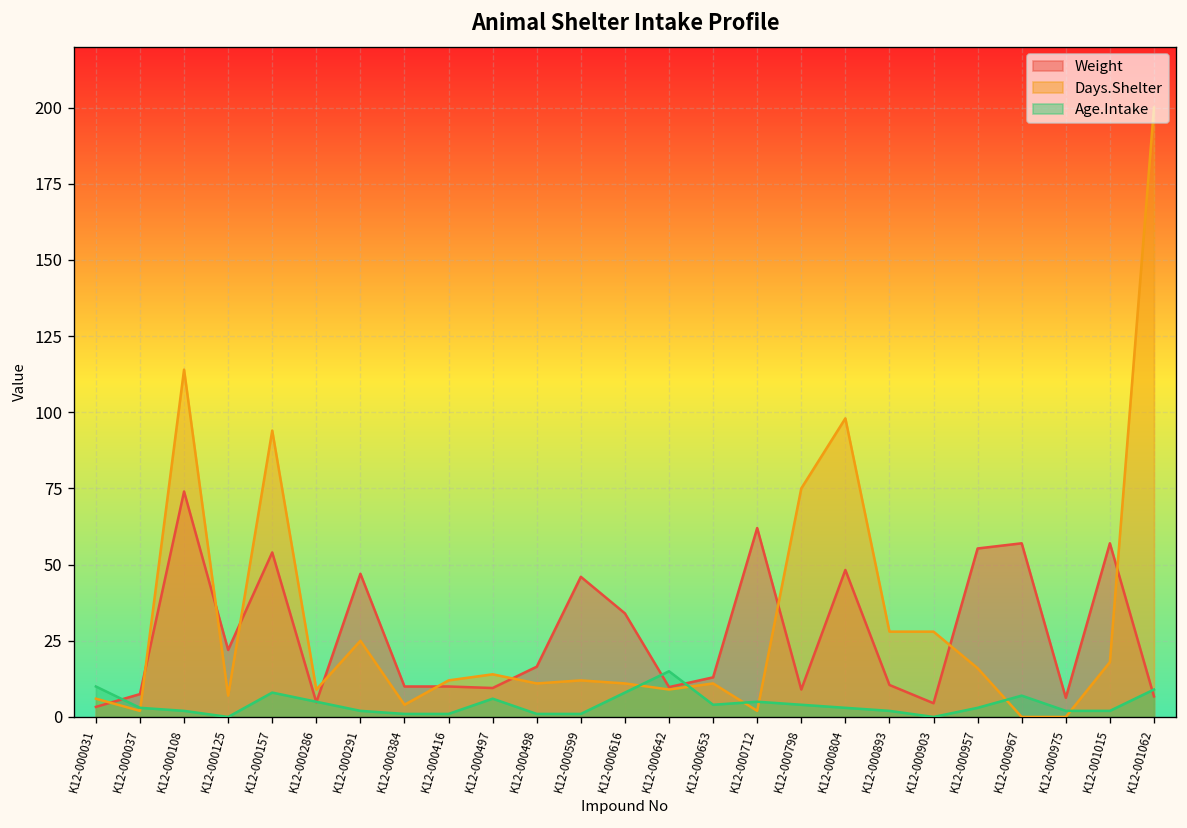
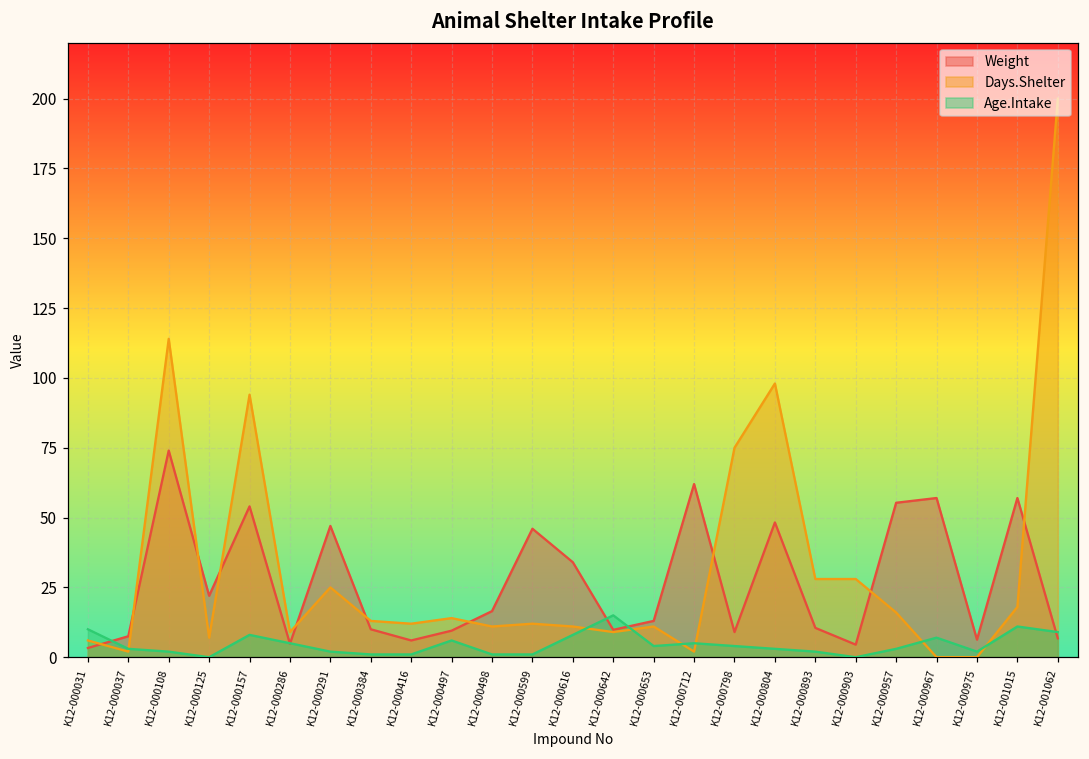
Days.Shelter, K12-000384: 4 -> 13
Weight, K12-000416: 10 -> 6
Age.Intake, K12-001015: 2 -> 11
